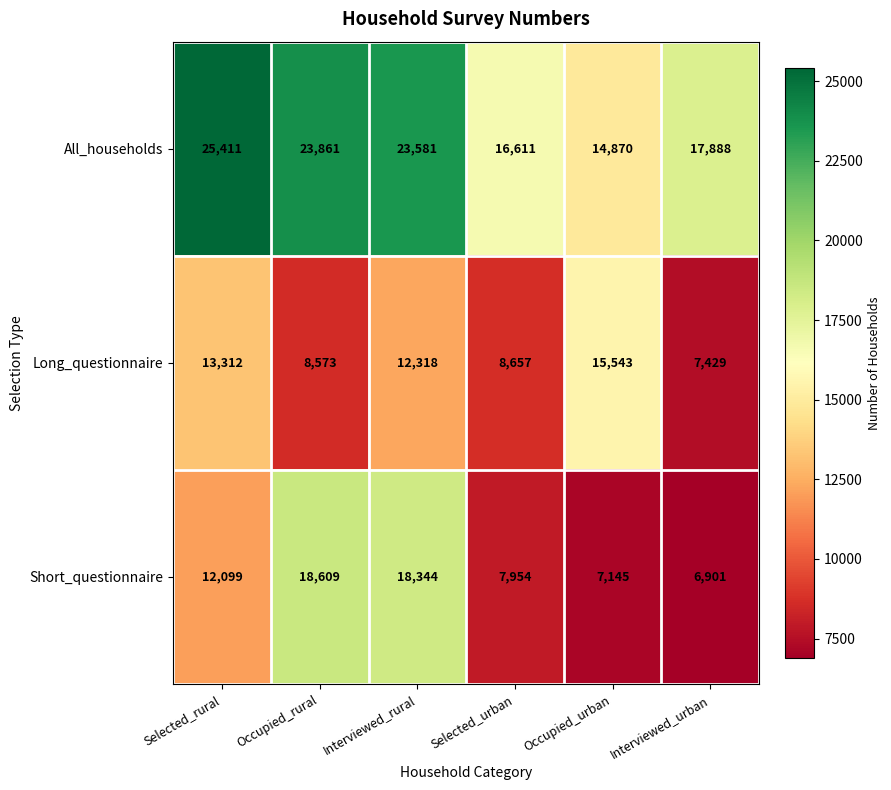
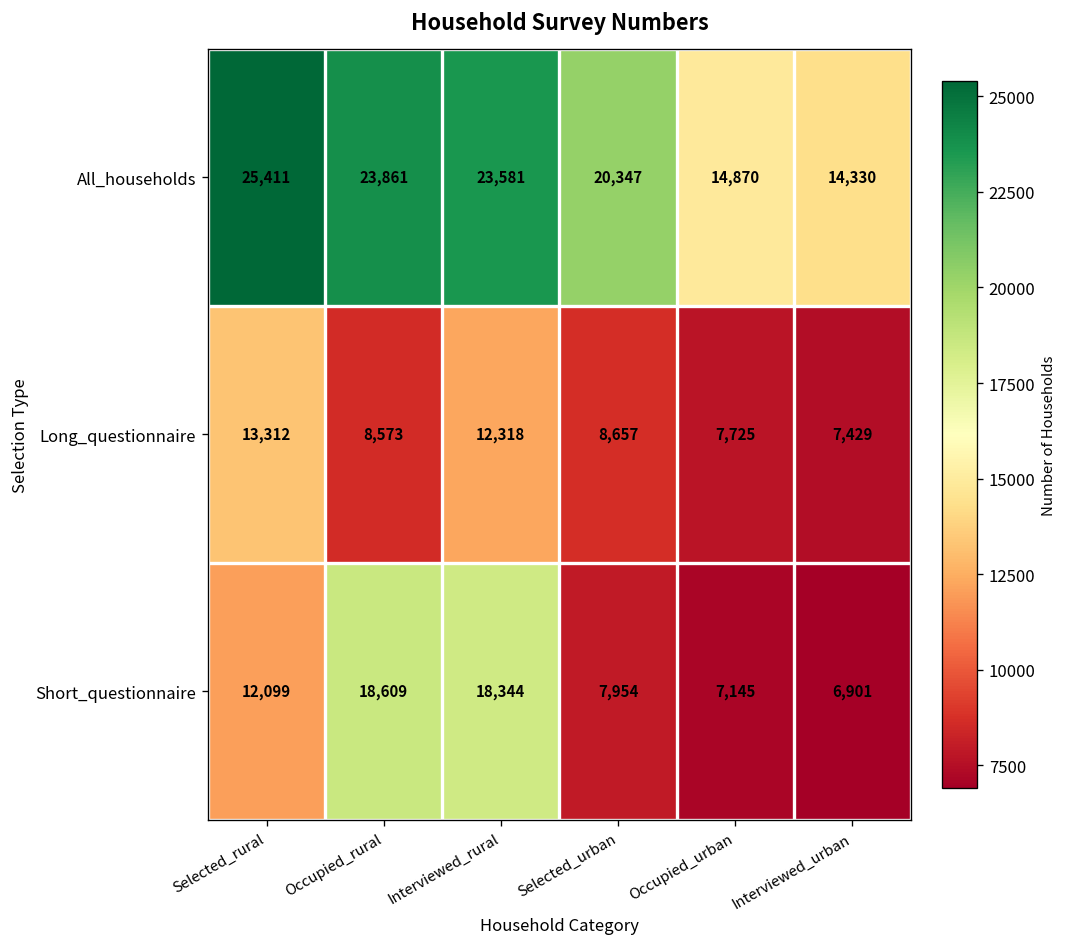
All_households, Selected_urban: 16,611 -> 20,347
All_households, Interviewed_urban: 17,888 -> 14,330
Long_questionnaire, Occupied_urban: 15,543 -> 7,725
